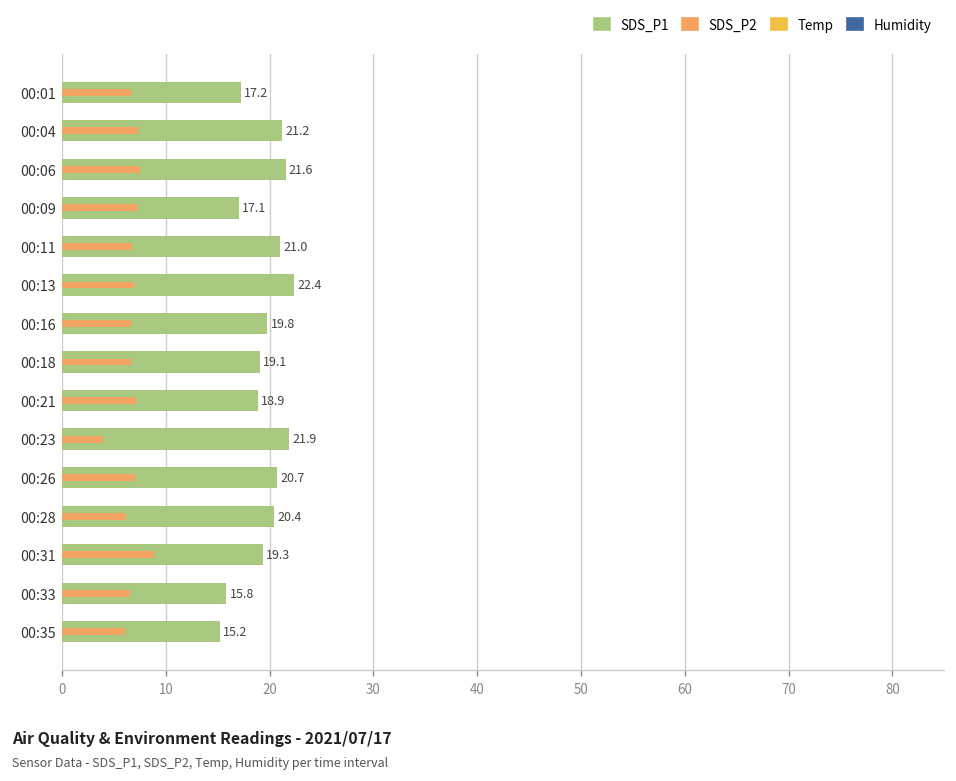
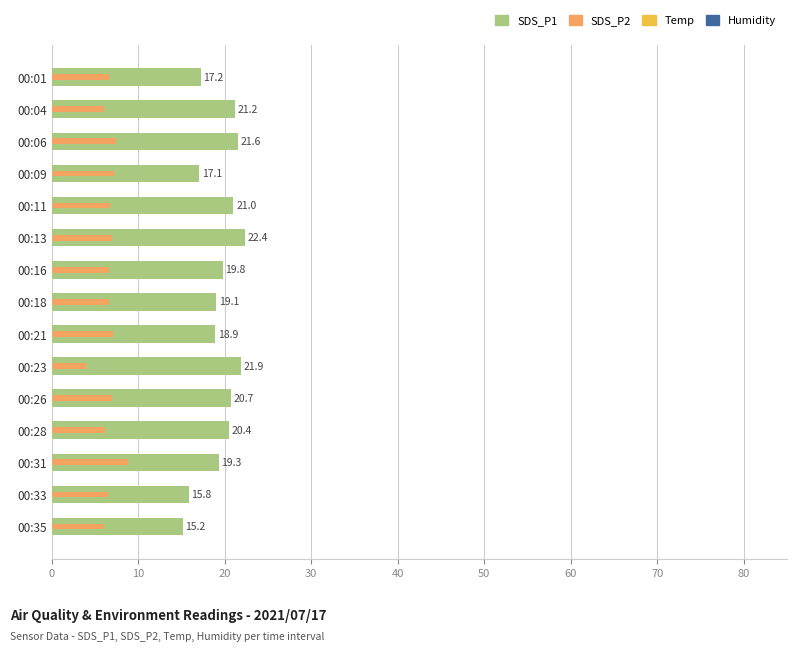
SDS_P2, 00:04: 7 -> 6
